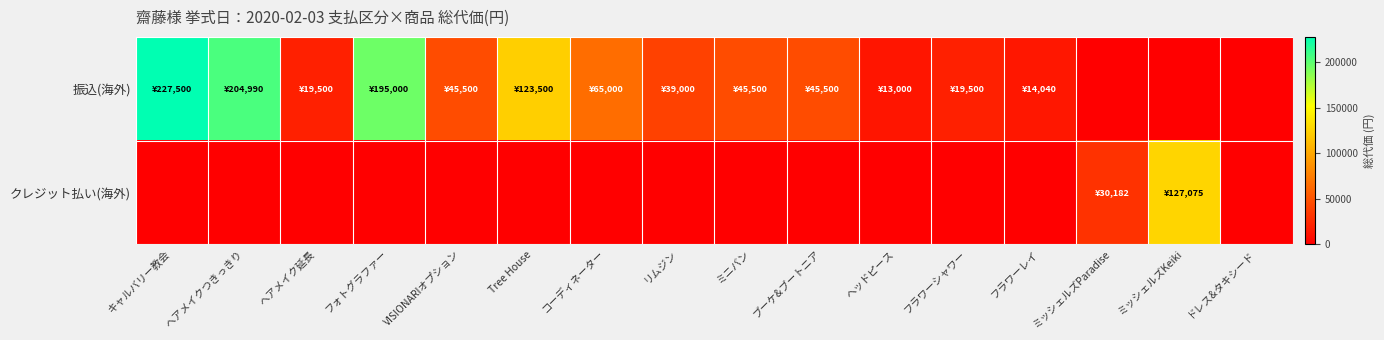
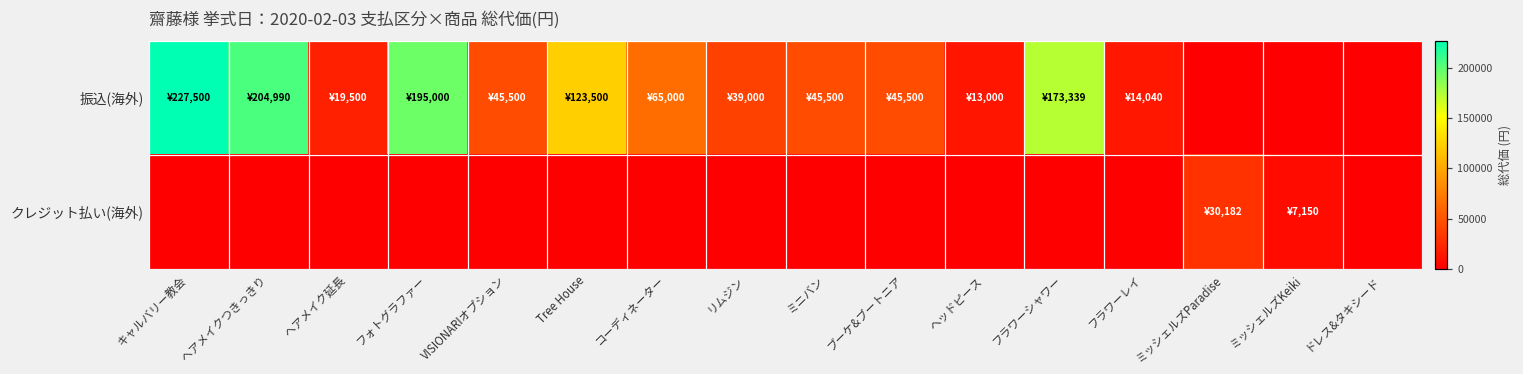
振込(海外), フラワーシャワー: ¥19,500 -> ¥173,339
クレジット払い(海外), ミッシェルズKeiki: ¥127,075 -> ¥7,150
